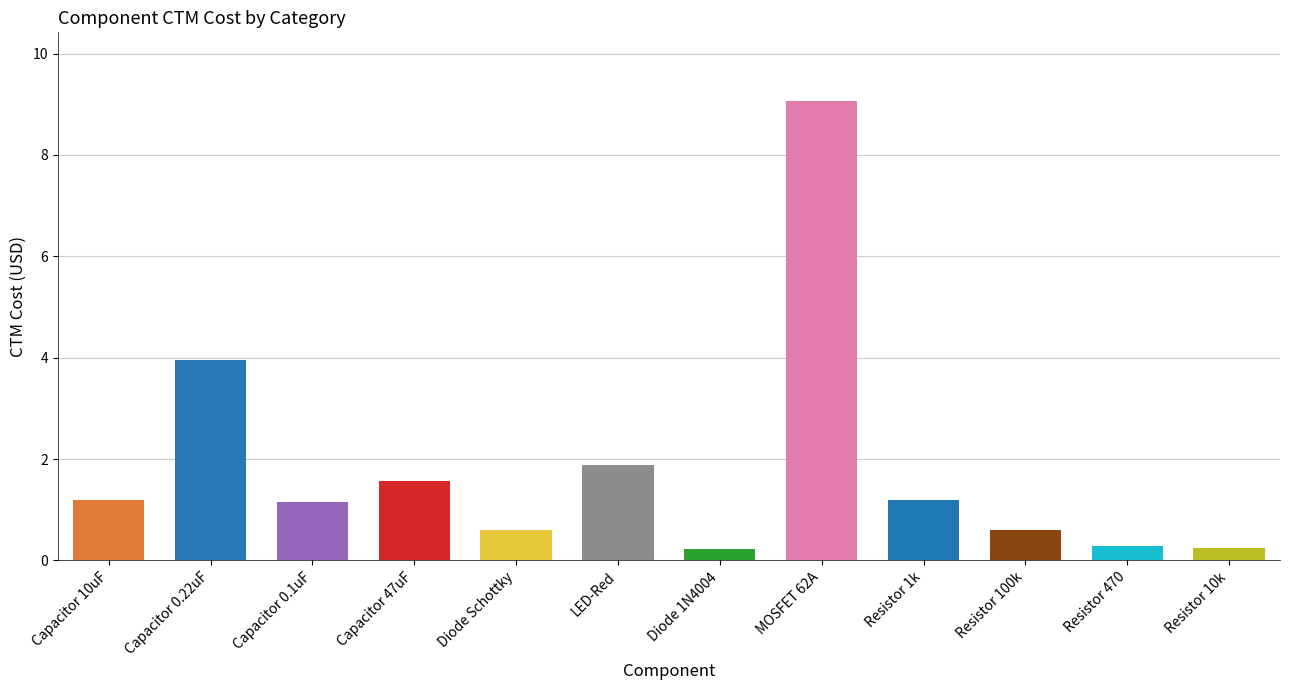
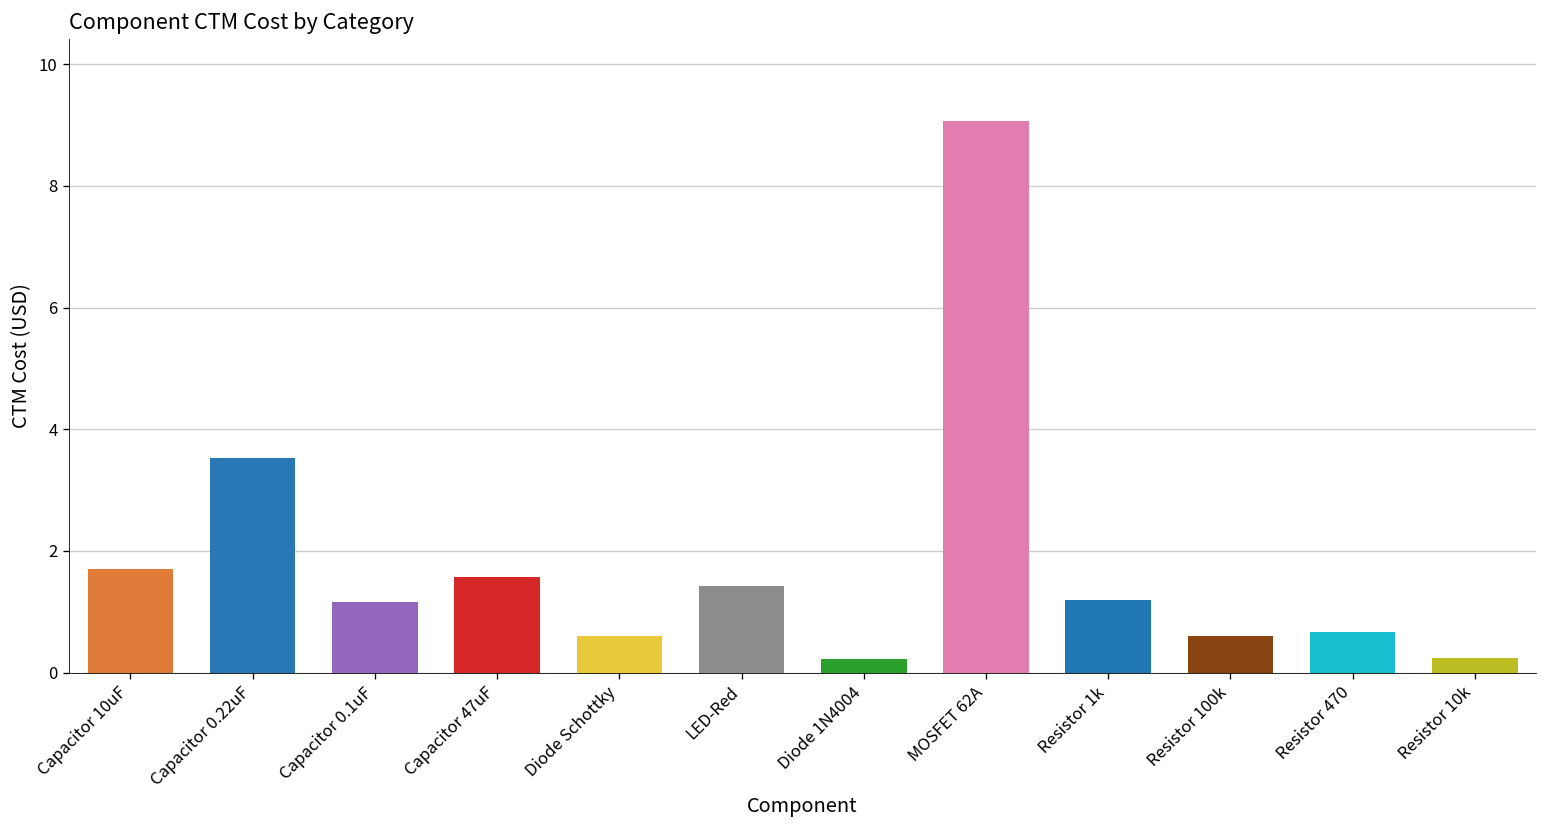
Capacitor 10uF: 1.2 -> 1.7
Capacitor 0.22uF: 4.0 -> 3.5
LED-Red: 1.9 -> 1.4
Resistor 470: 0.3 -> 0.7
